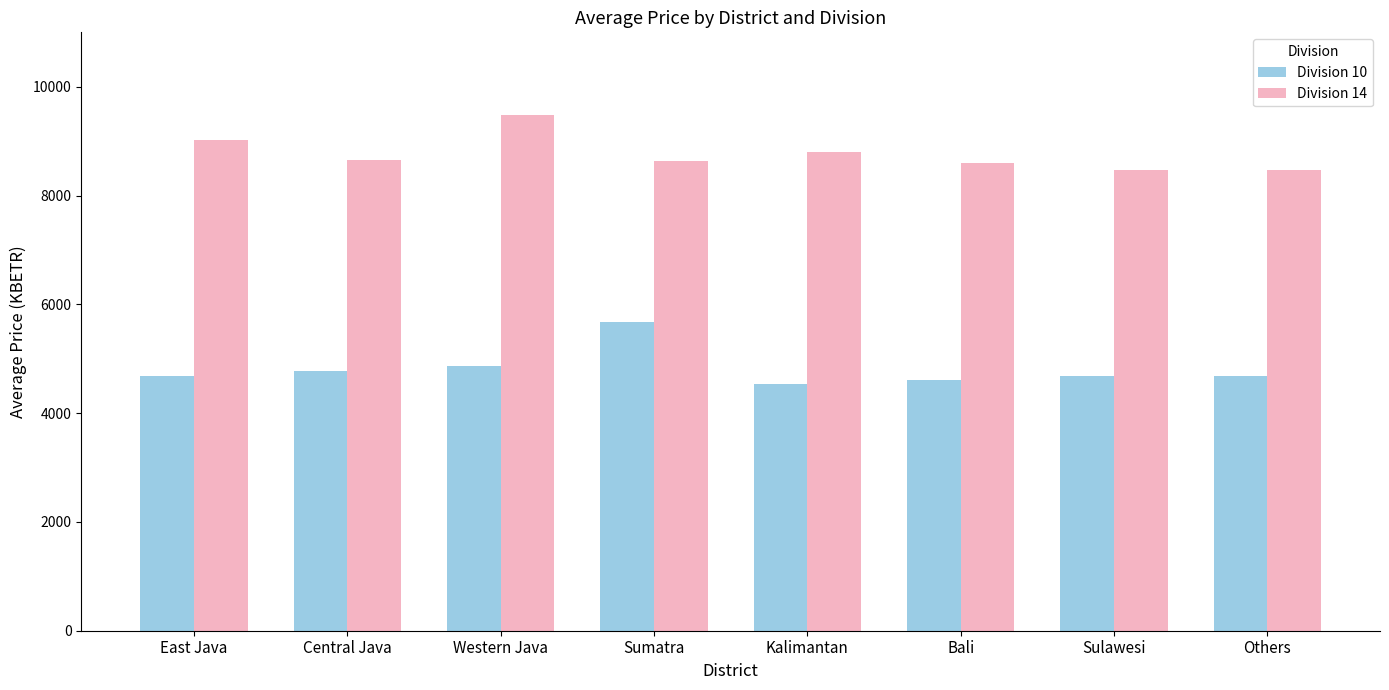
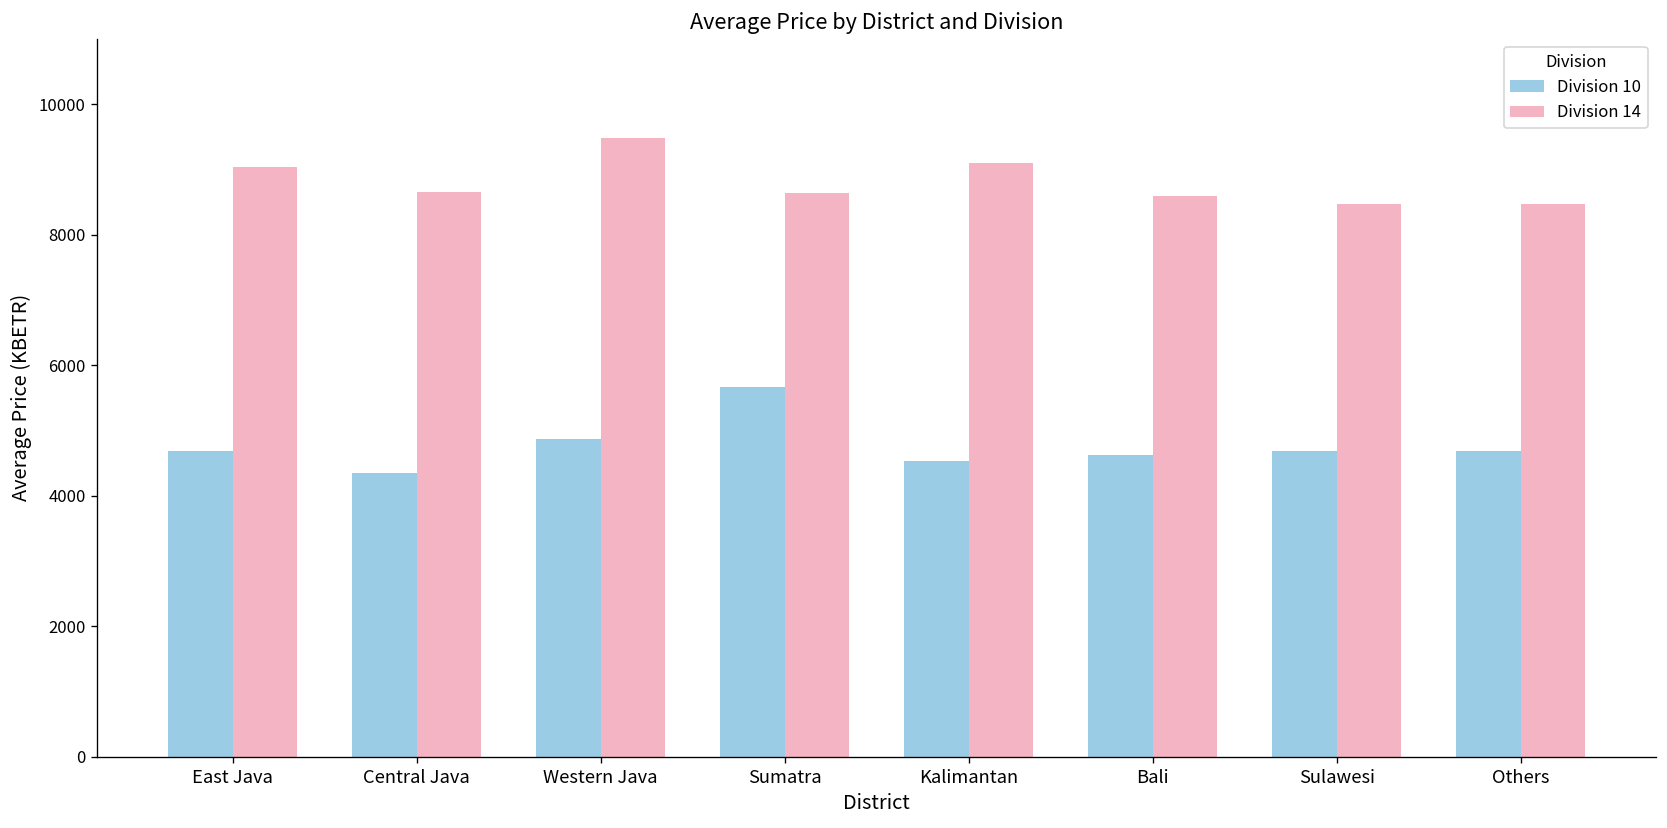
Division 10, Central Java: 4800 -> 4300
Division 14, Kalimantan: 8800 -> 9100
